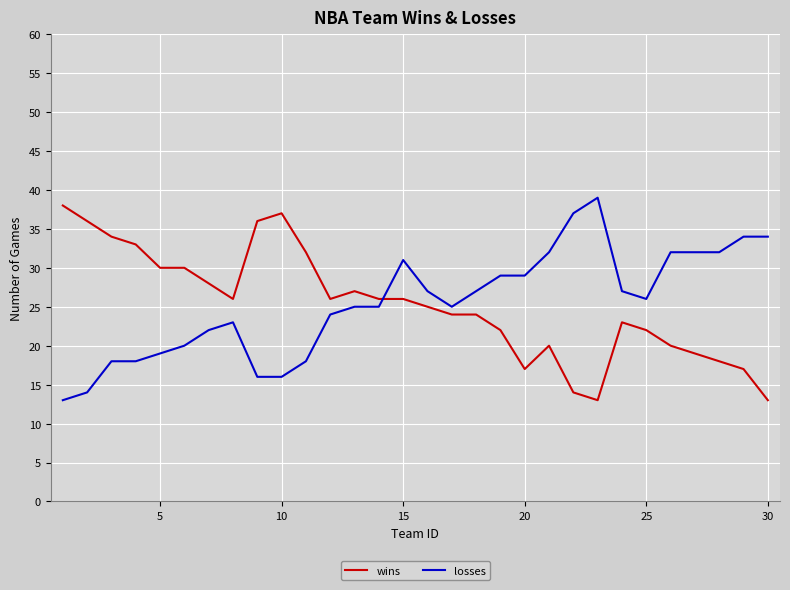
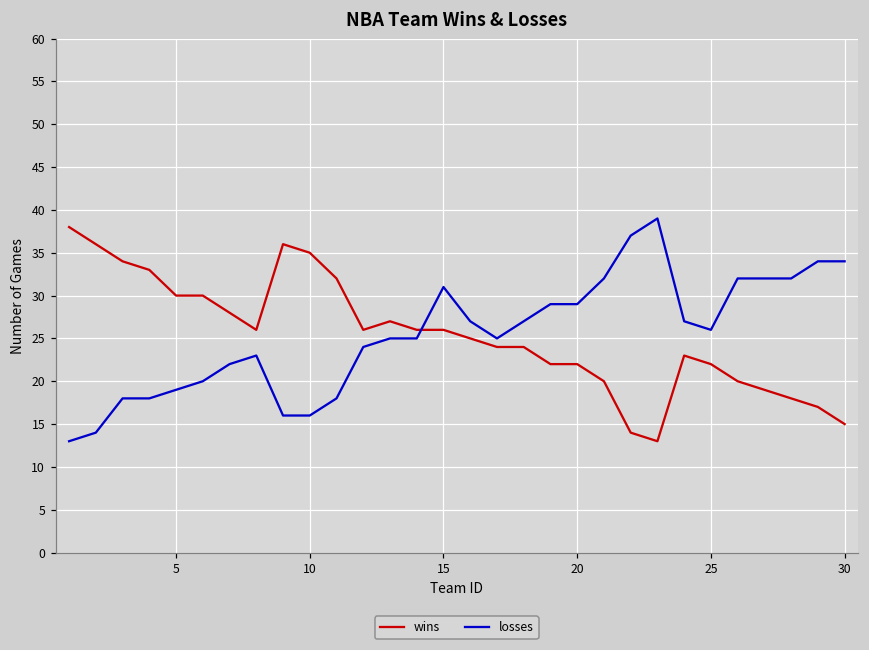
wins, 10: 37 -> 35
wins, 20: 17 -> 22
wins, 30: 13 -> 15
